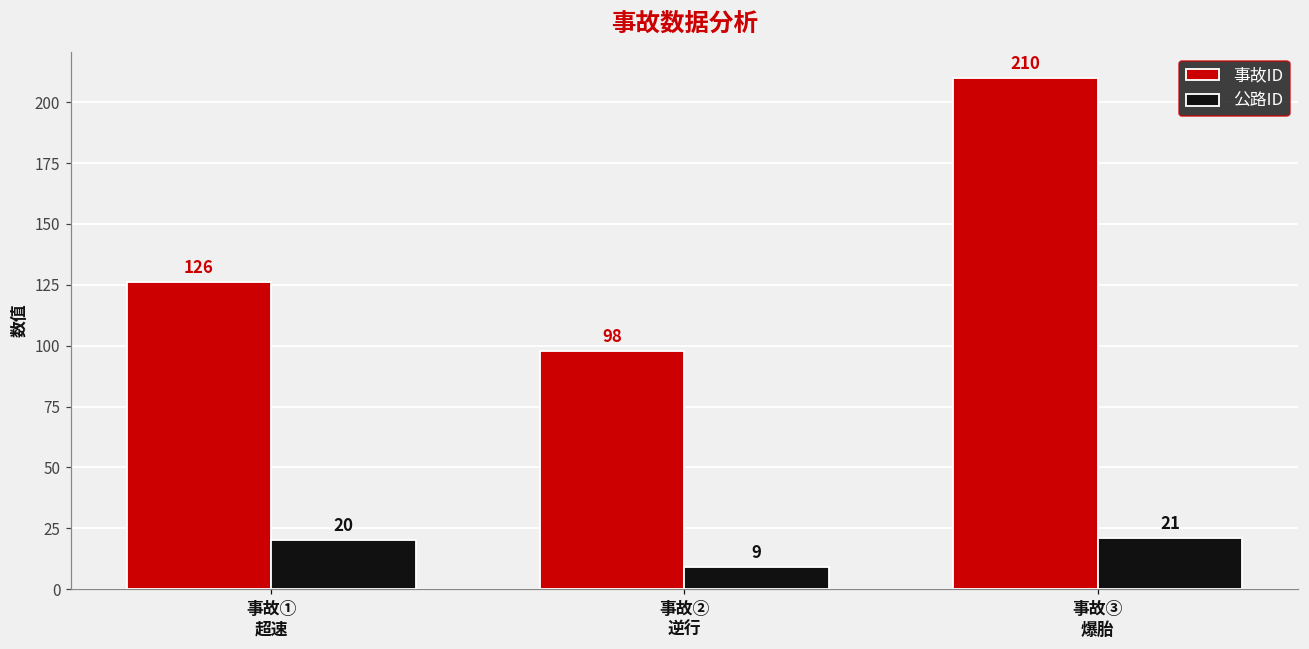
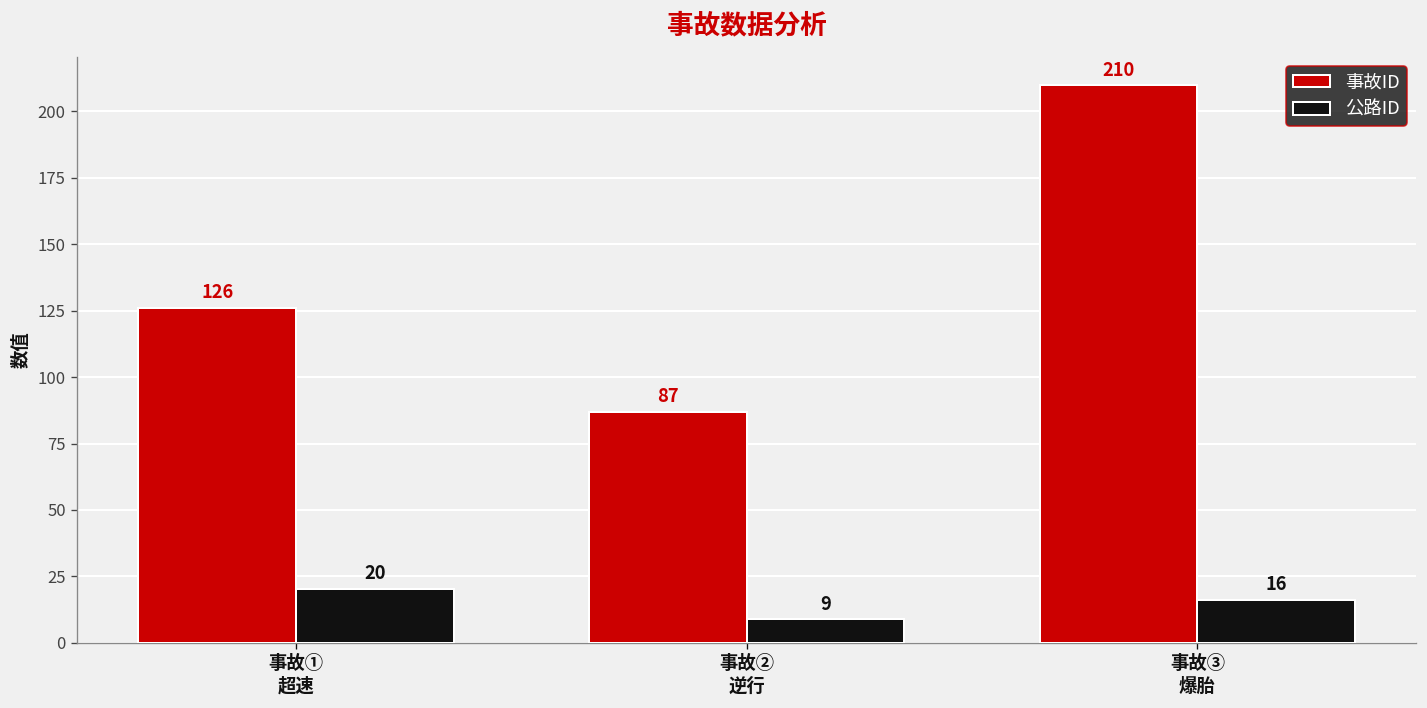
事故ID, 事故② 逆行: 98 -> 87
公路ID, 事故③ 爆胎: 21 -> 16
